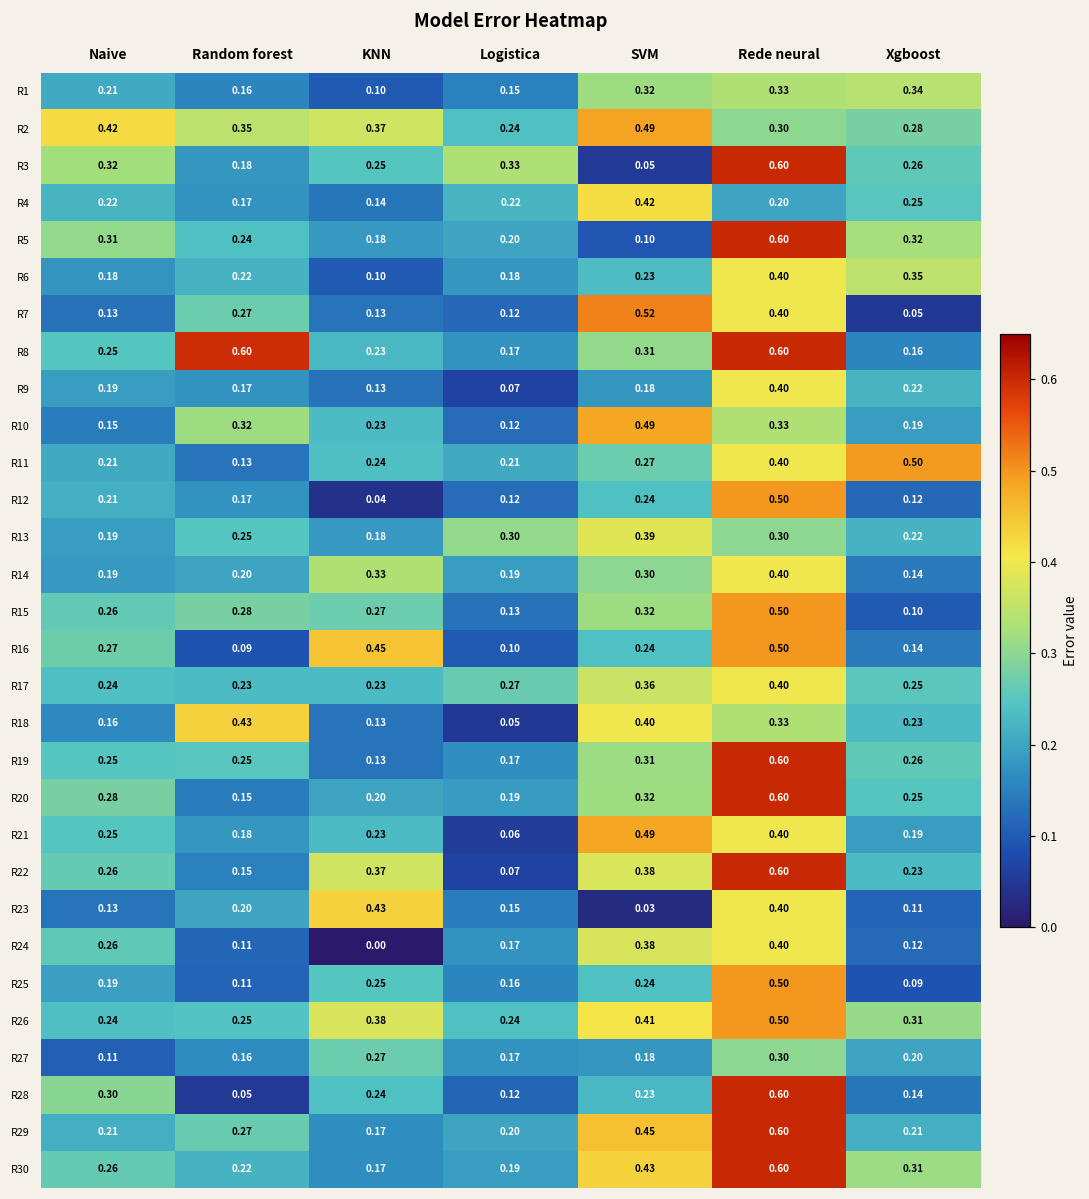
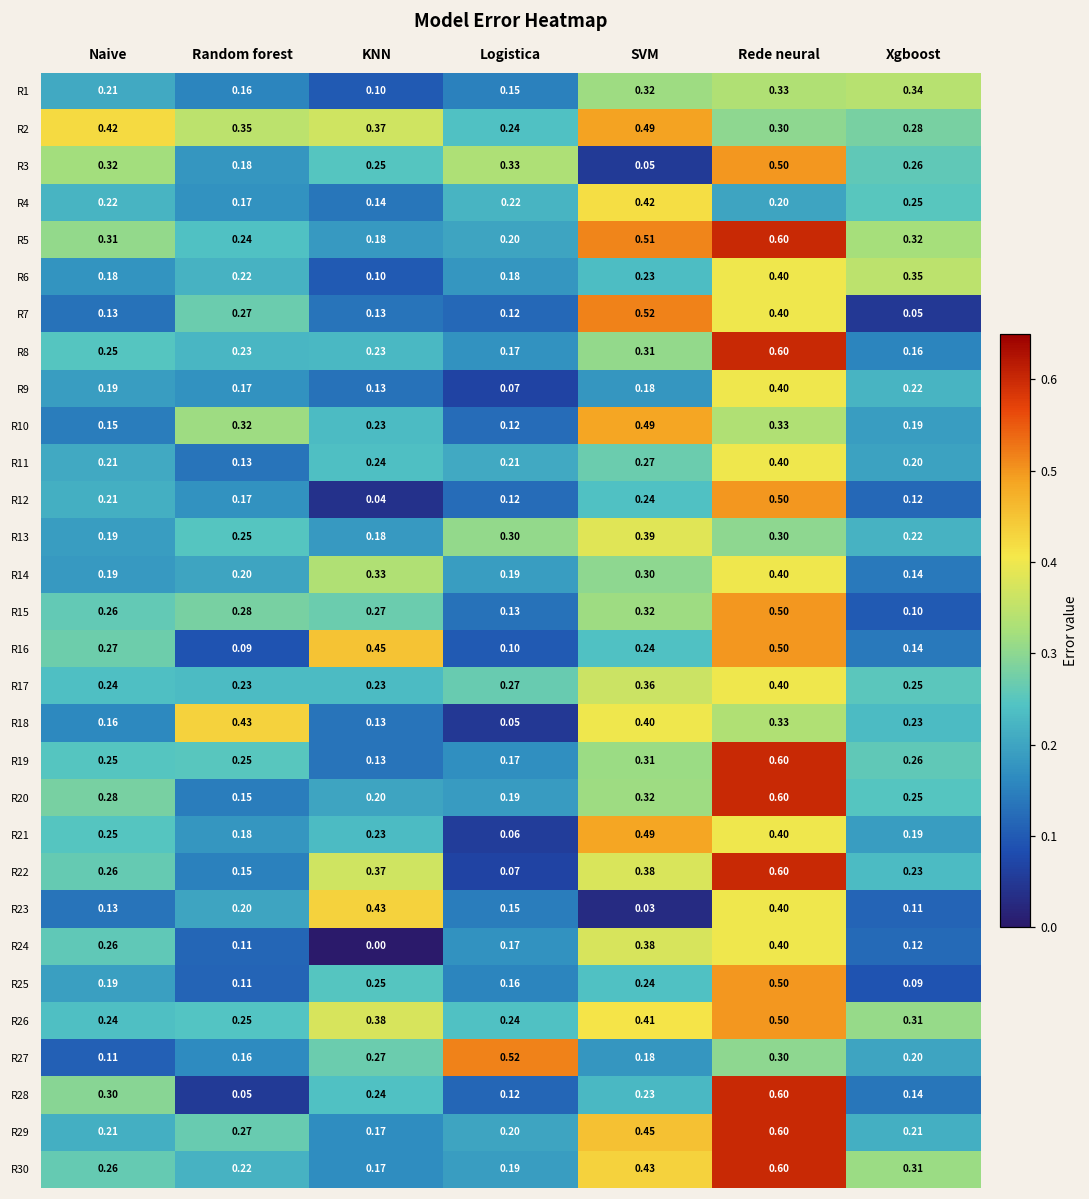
R3, Rede neural: 0.60 -> 0.50
R5, SVM: 0.10 -> 0.51
R8, Random forest: 0.60 -> 0.23
R11, Xgboost: 0.50 -> 0.20
R27, Logistica: 0.17 -> 0.52
